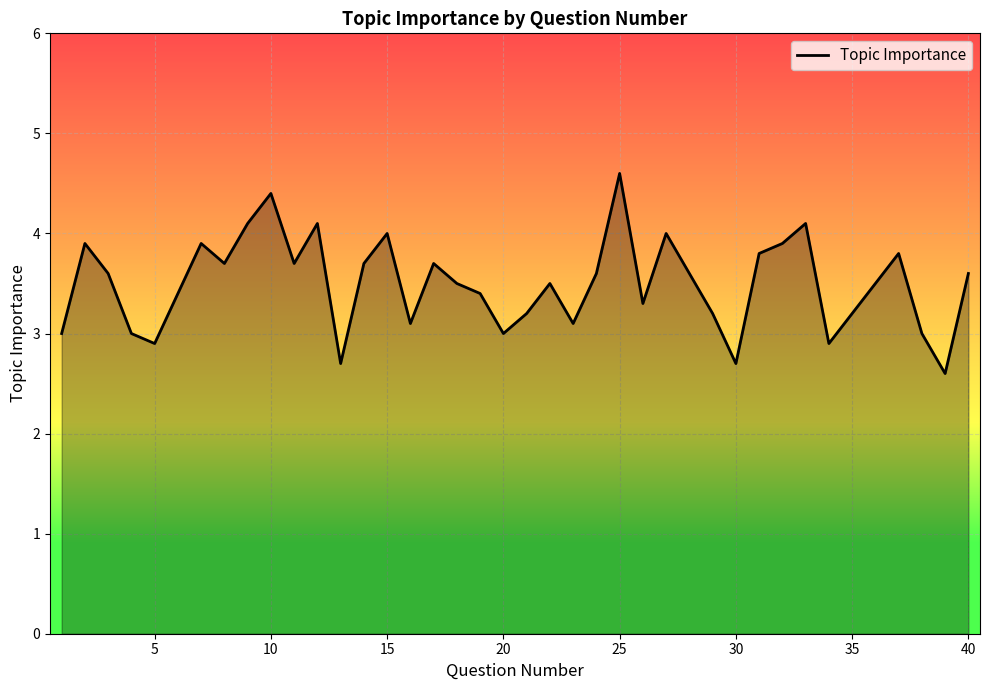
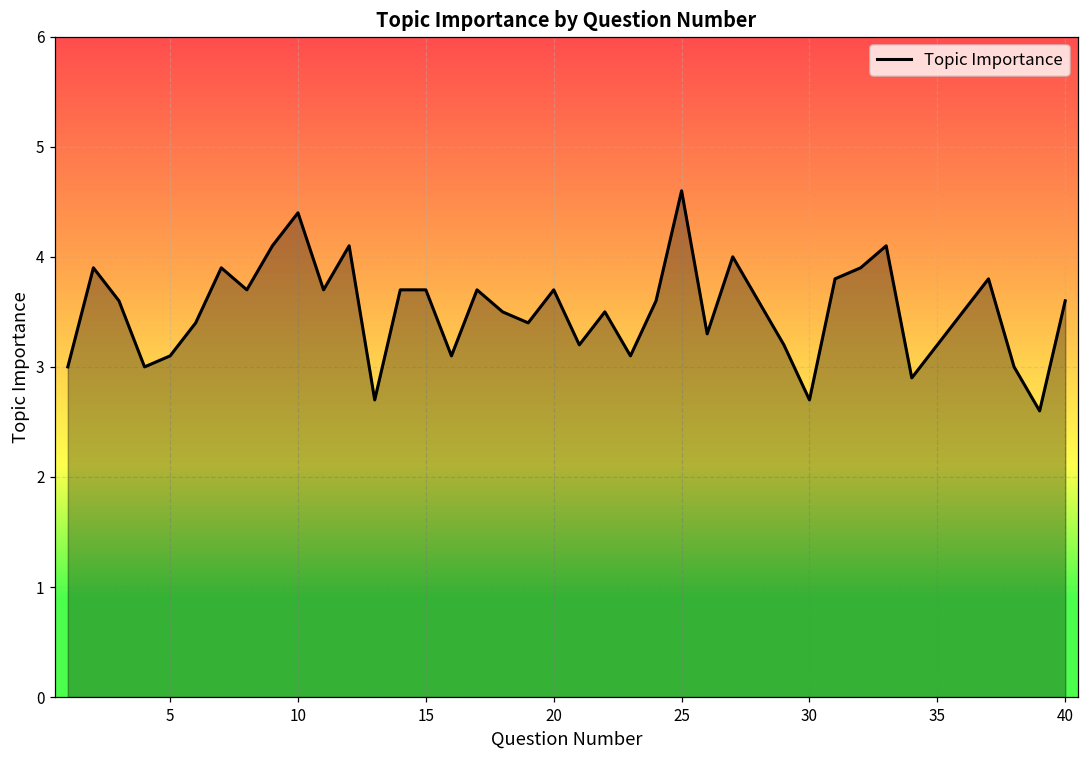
5: 2.9 -> 3.1
15: 4.0 -> 3.7
20: 3.0 -> 3.7
